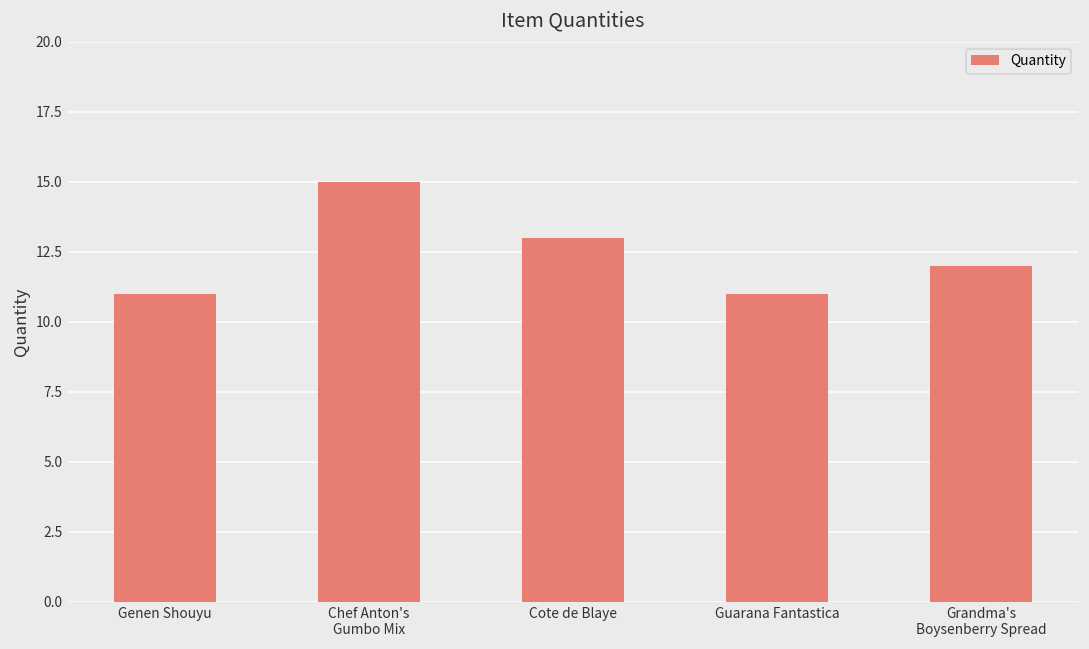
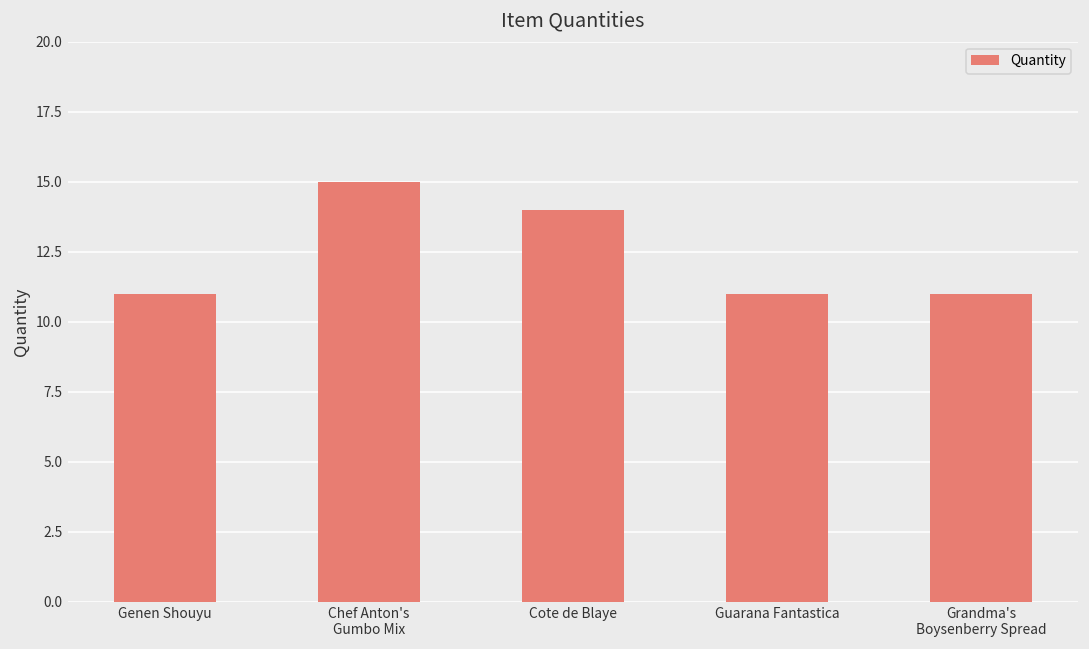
Cote de Blaye: 13 -> 14
Grandma's Boysenberry Spread: 12 -> 11
